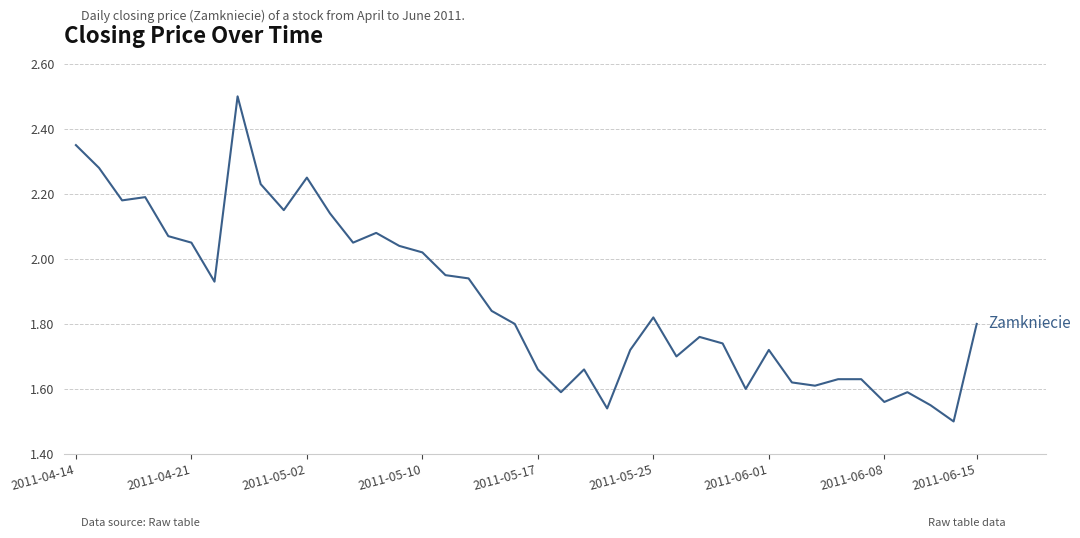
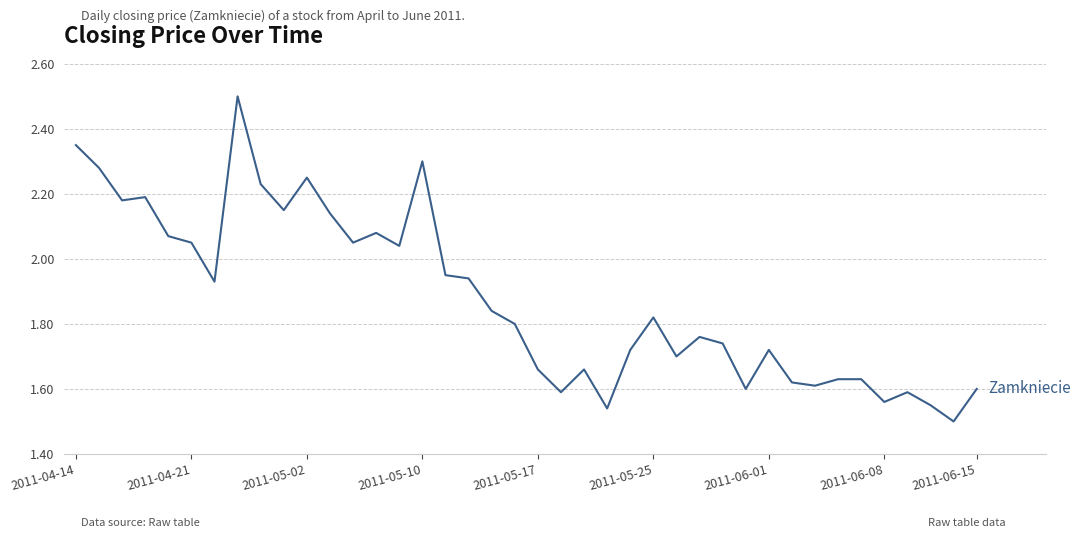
2011-05-10: 2.02 -> 2.30
2011-06-15: 1.8 -> 1.6
